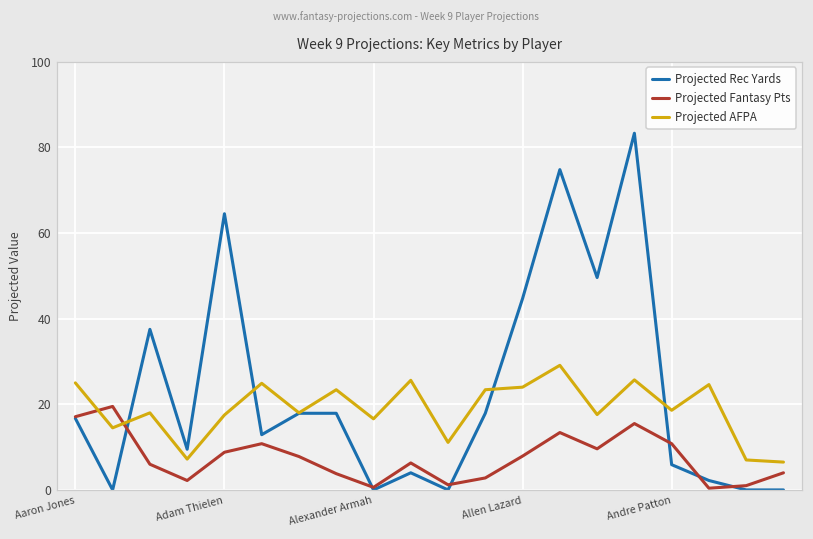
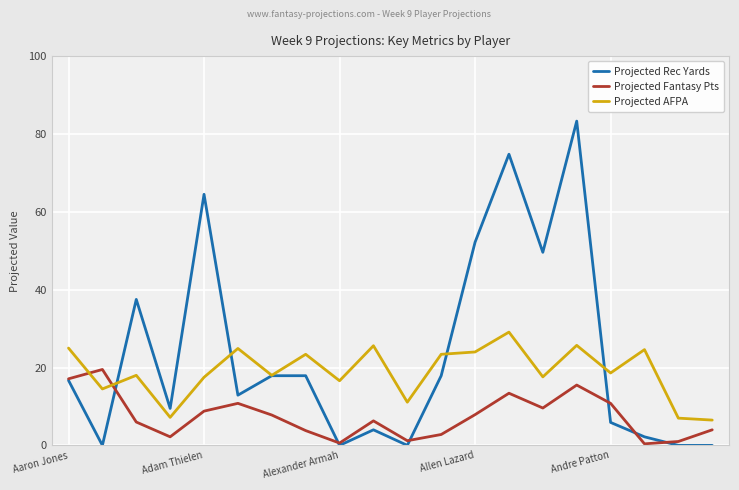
Projected Rec Yards, Allen Lazard: 45 -> 52
